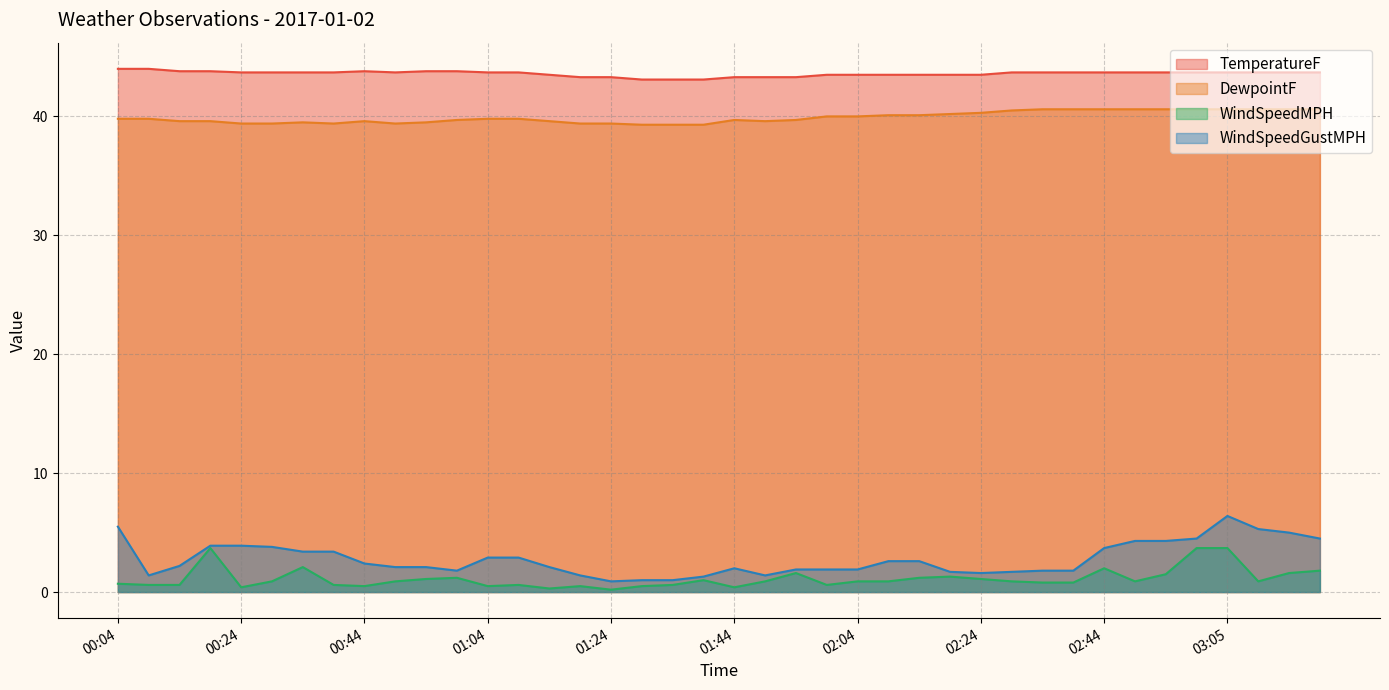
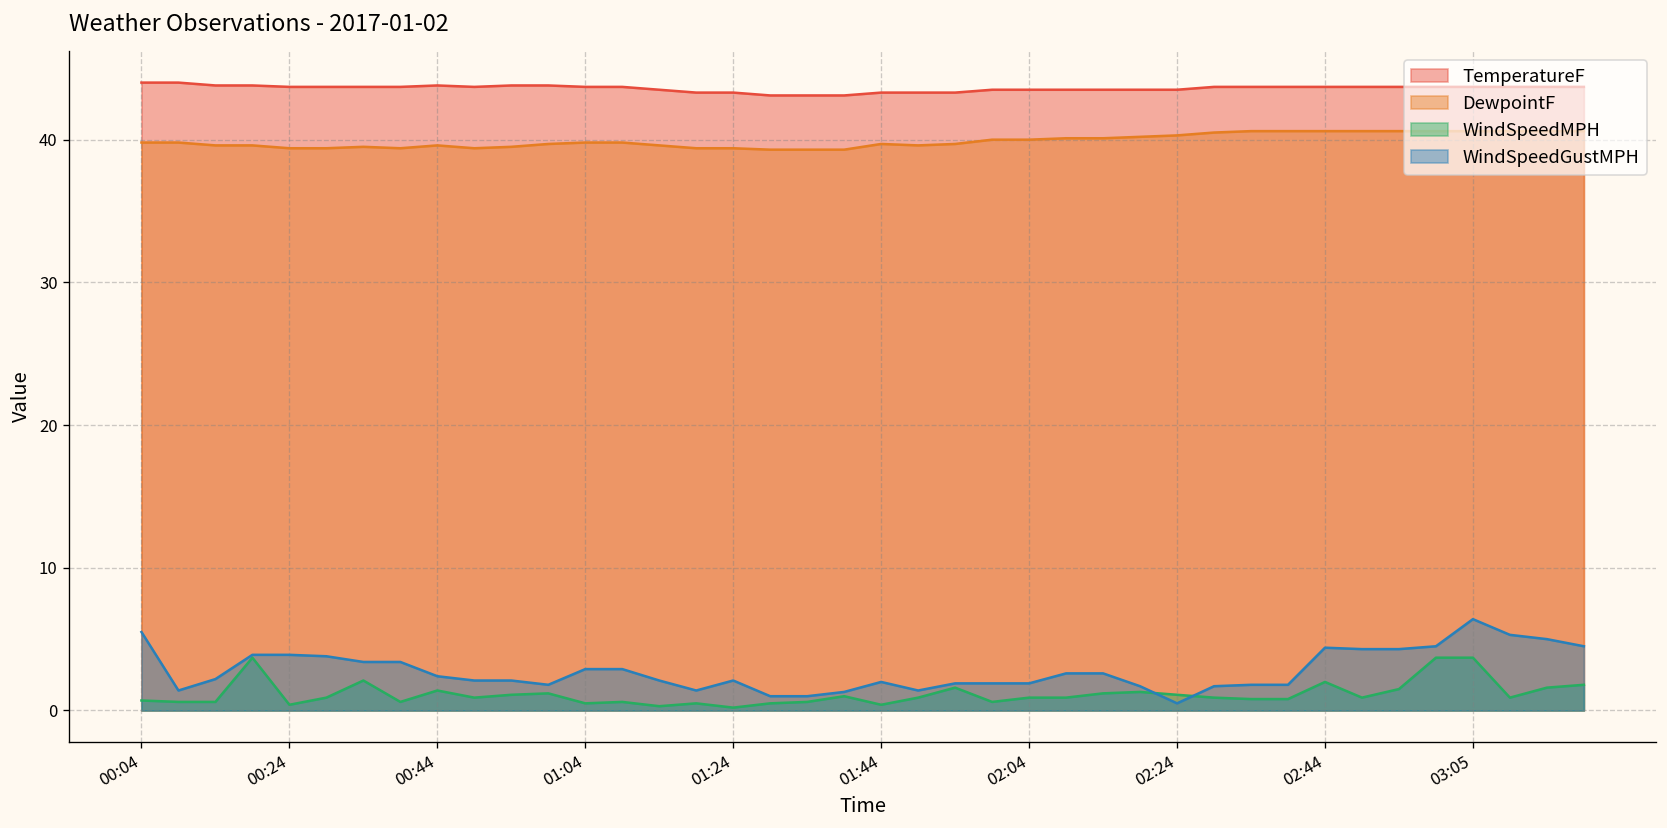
WindSpeedMPH, 00:44: 0.5 -> 1.4
WindSpeedGustMPH, 01:24: 0.9 -> 2.1
WindSpeedGustMPH, 02:24: 1.6 -> 0.5
WindSpeedGustMPH, 02:44: 3.7 -> 4.4
